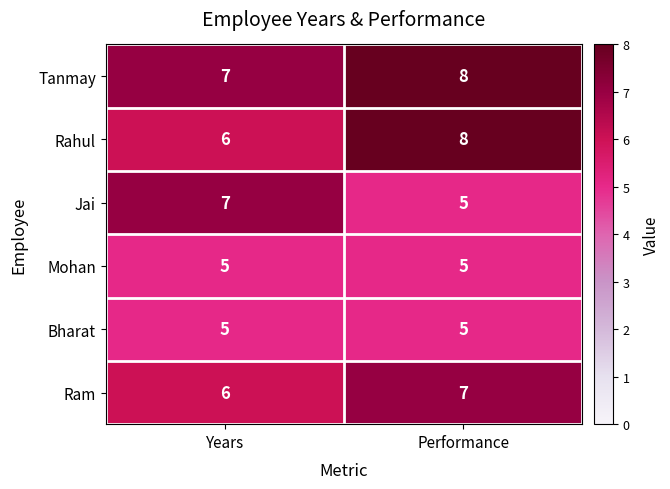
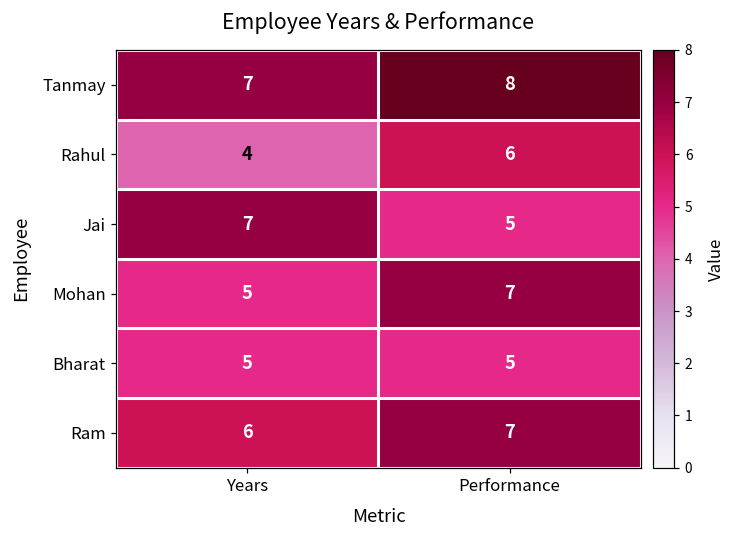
Rahul, Years: 6 -> 4
Rahul, Performance: 8 -> 6
Mohan, Performance: 5 -> 7
